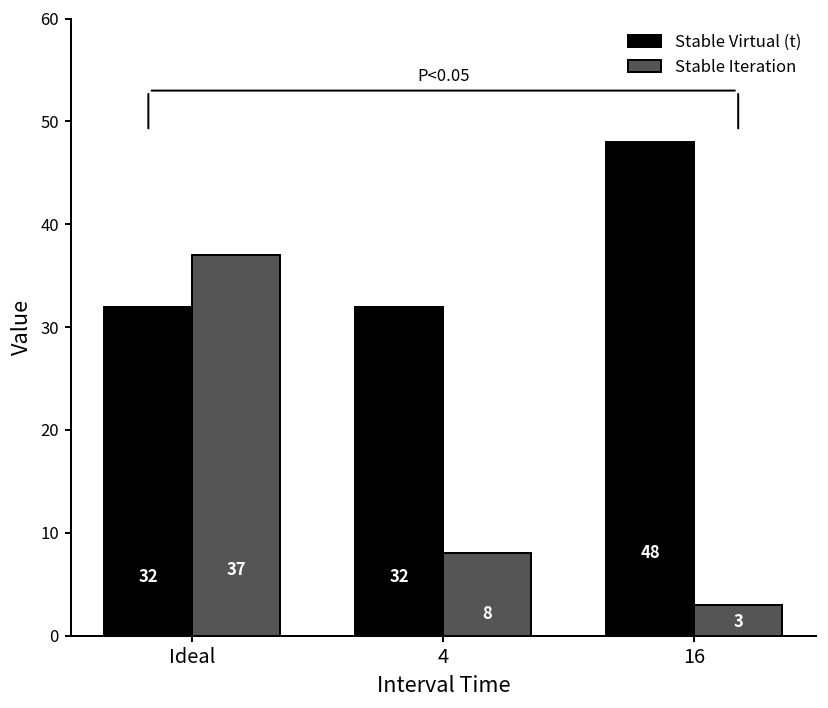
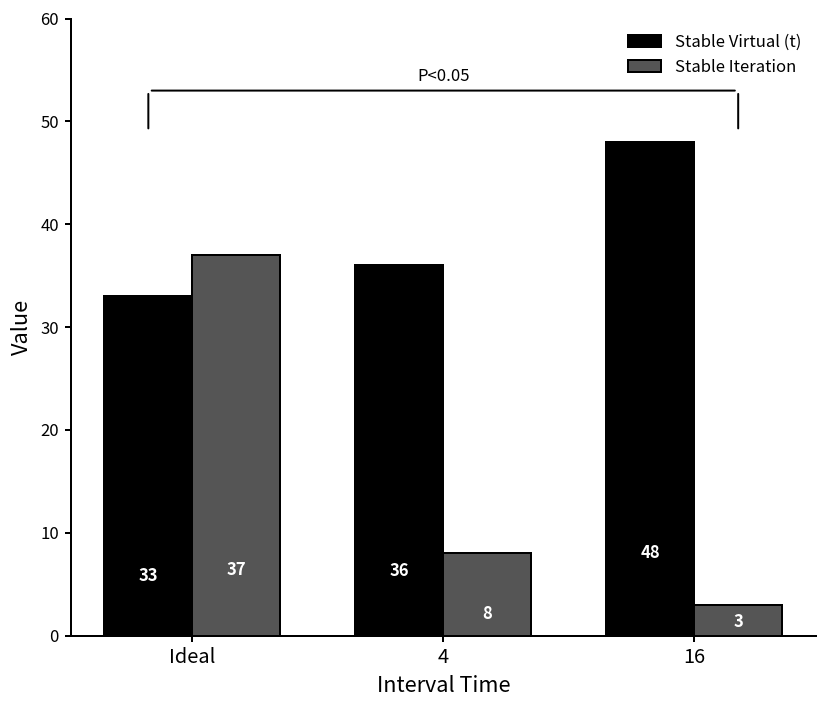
Stable Virtual (t), Ideal: 32 -> 33
Stable Virtual (t), 4: 32 -> 36
